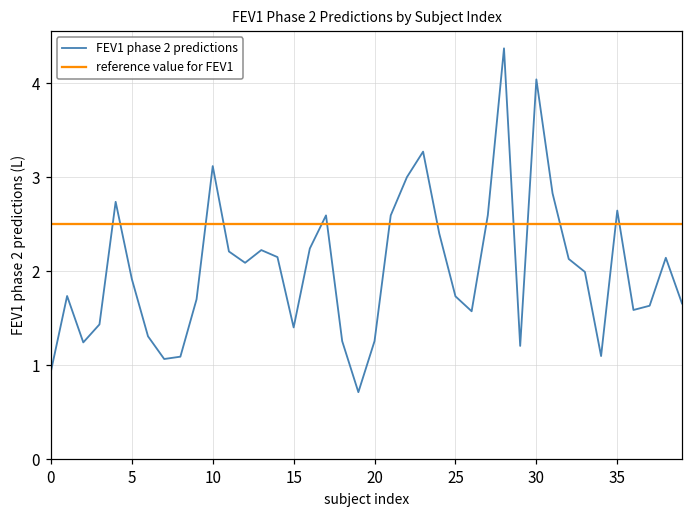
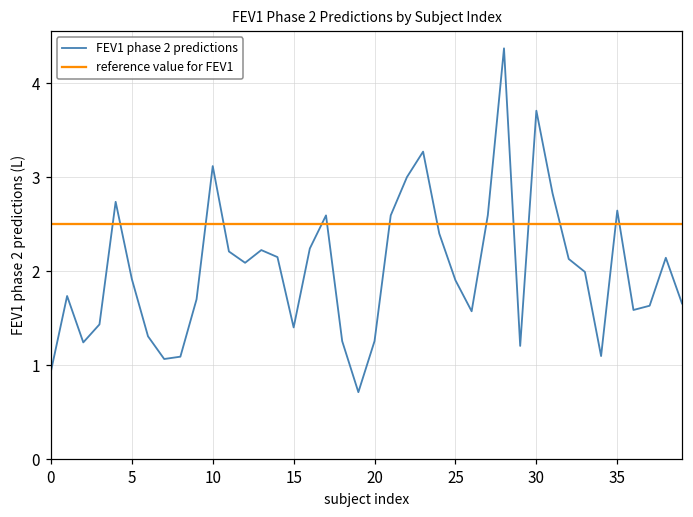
FEV1 phase 2 predictions, 25: 1.7 -> 1.9
FEV1 phase 2 predictions, 30: 4.0 -> 3.7
